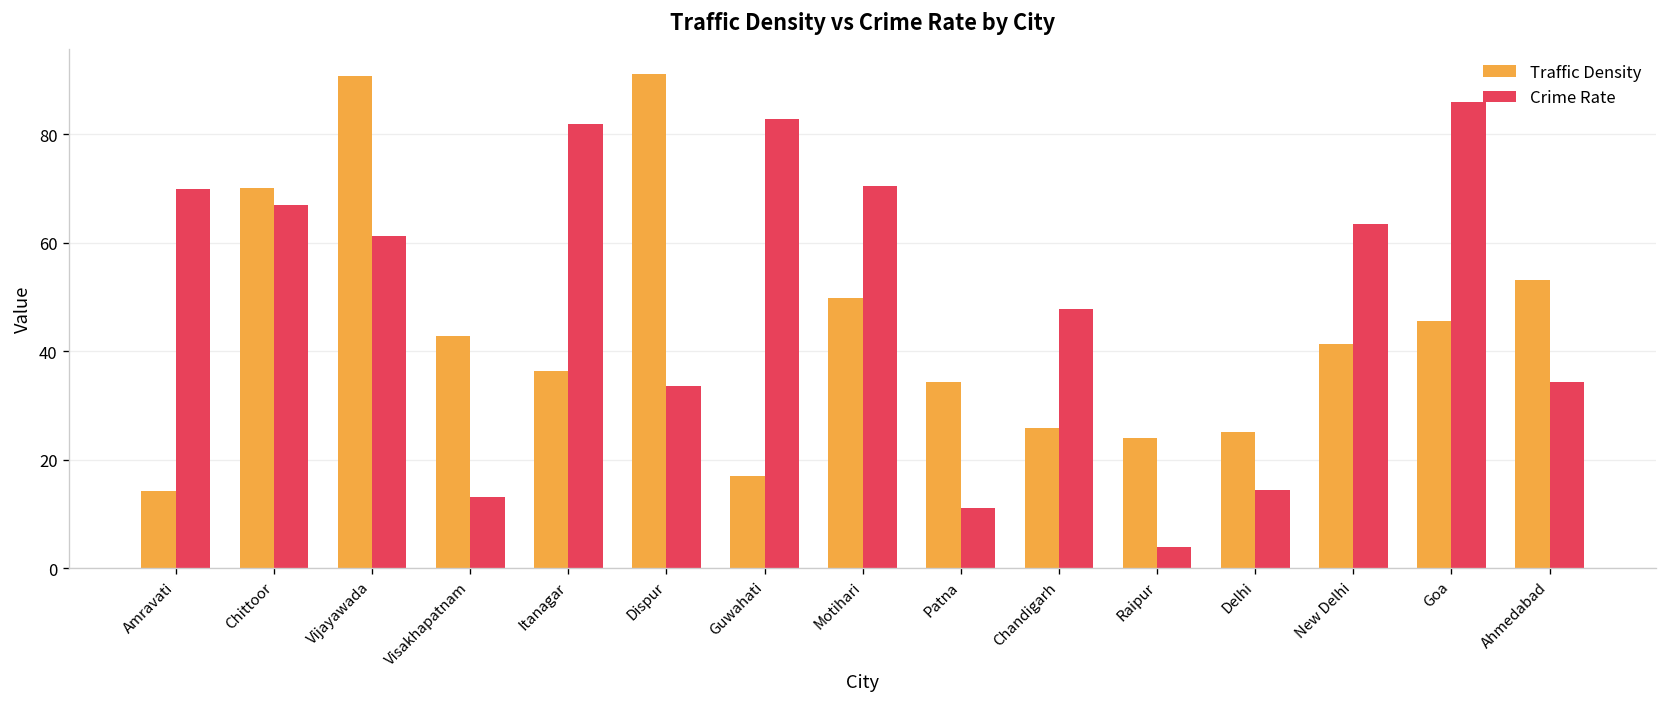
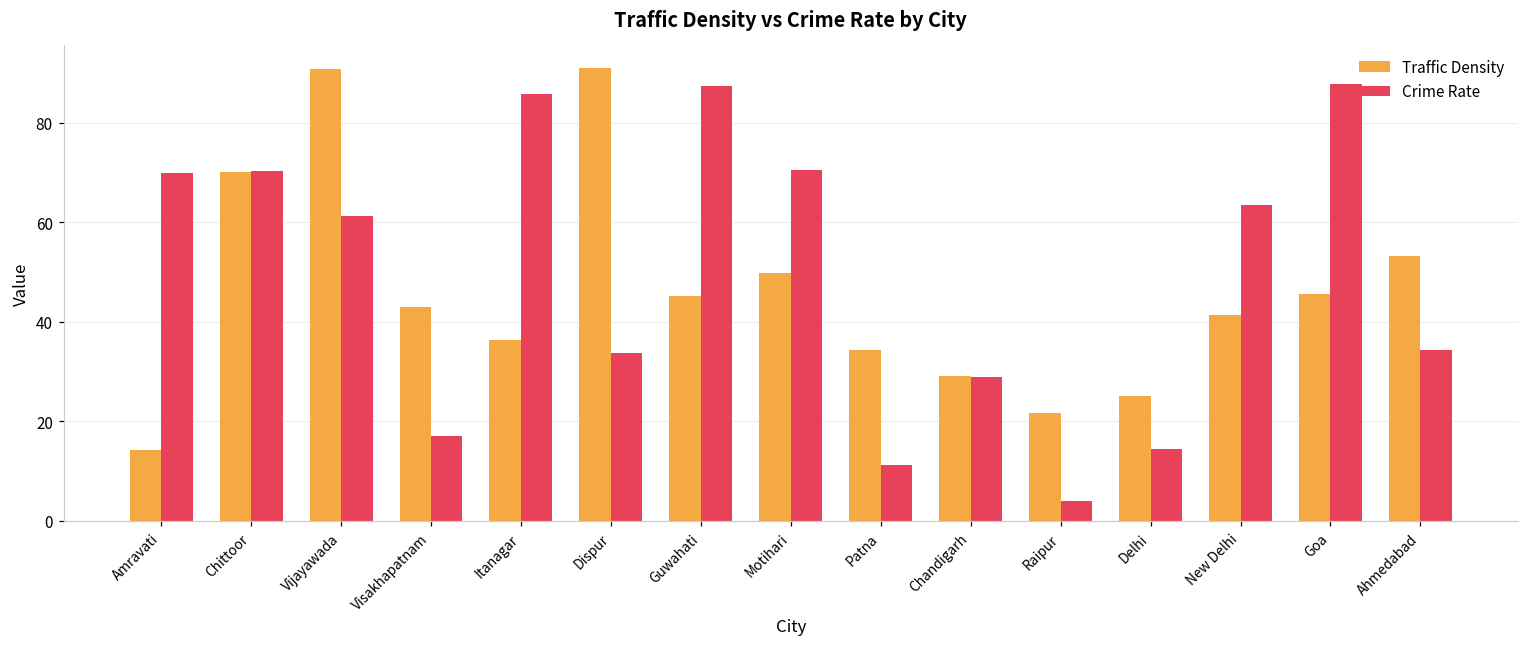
Crime Rate, Chittoor: 67 -> 70
Crime Rate, Visakhapatnam: 13 -> 17
Crime Rate, Itanagar: 82 -> 86
Traffic Density, Guwahati: 17 -> 45
Crime Rate, Guwahati: 83 -> 87
Traffic Density, Chandigarh: 26 -> 29
Crime Rate, Chandigarh: 48 -> 29
Traffic Density, Raipur: 24 -> 22
Crime Rate, Goa: 86 -> 88
